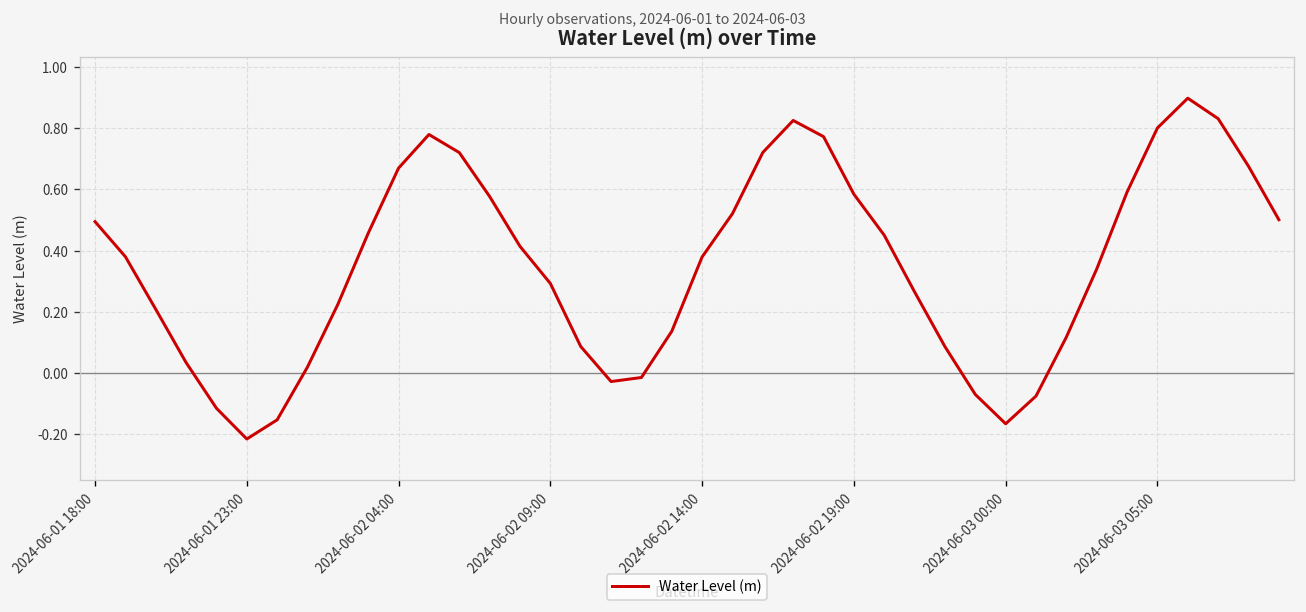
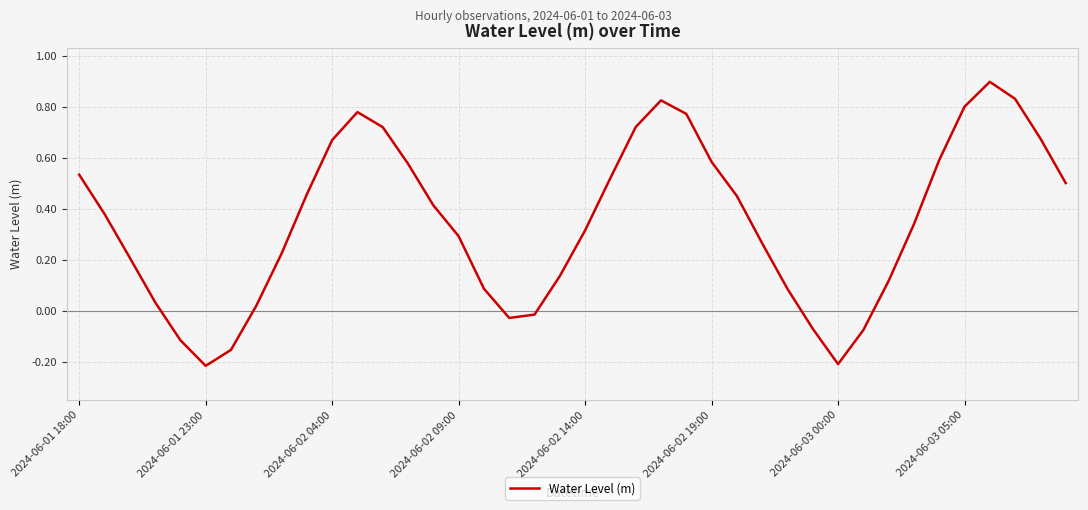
2024-06-01 18:00: 0.49 -> 0.53
2024-06-02 14:00: 0.38 -> 0.32
2024-06-03 00:00: -0.17 -> -0.21
